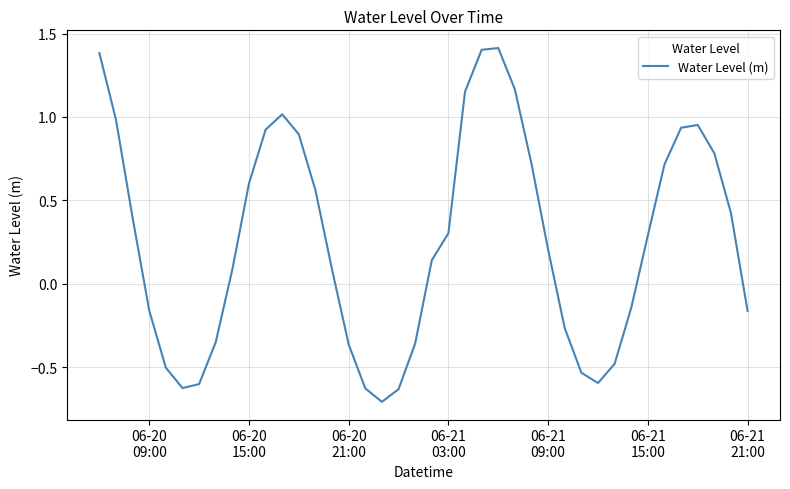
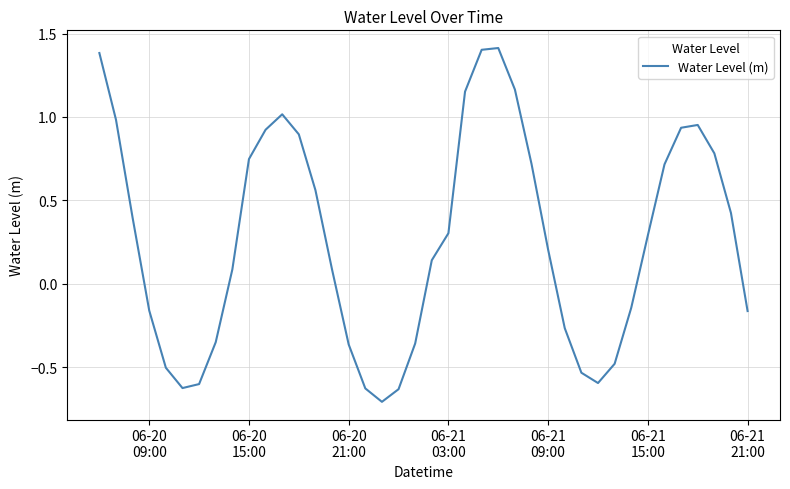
06-20 15:00: 0.60 -> 0.75
